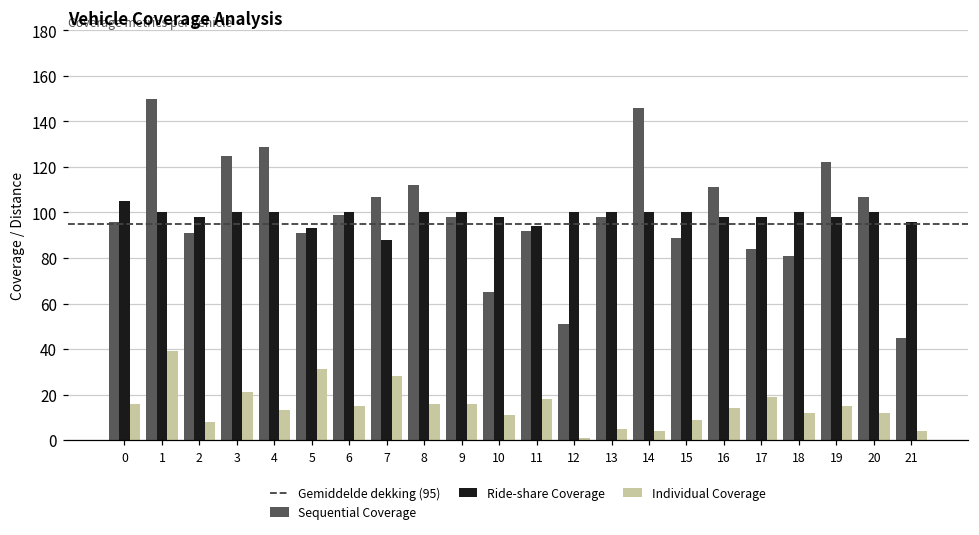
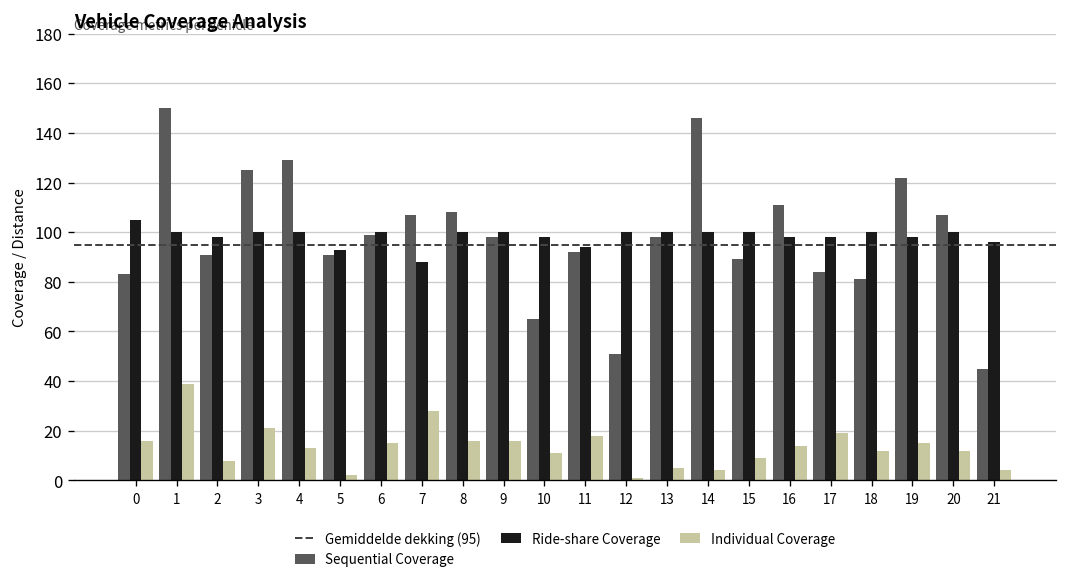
Sequential Coverage, 0: 96 -> 83
Individual Coverage, 5: 31 -> 2
Sequential Coverage, 8: 112 -> 108
